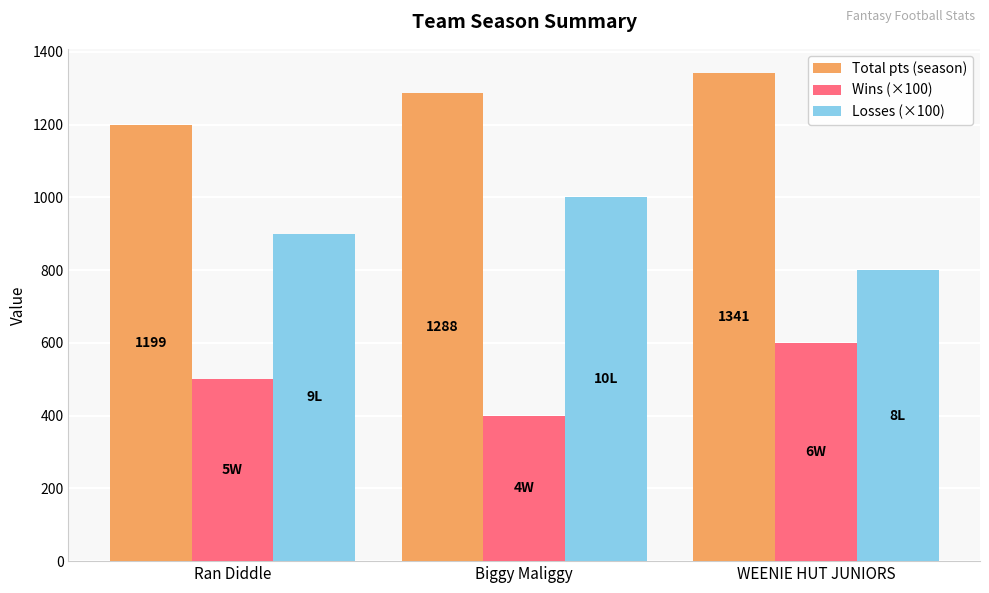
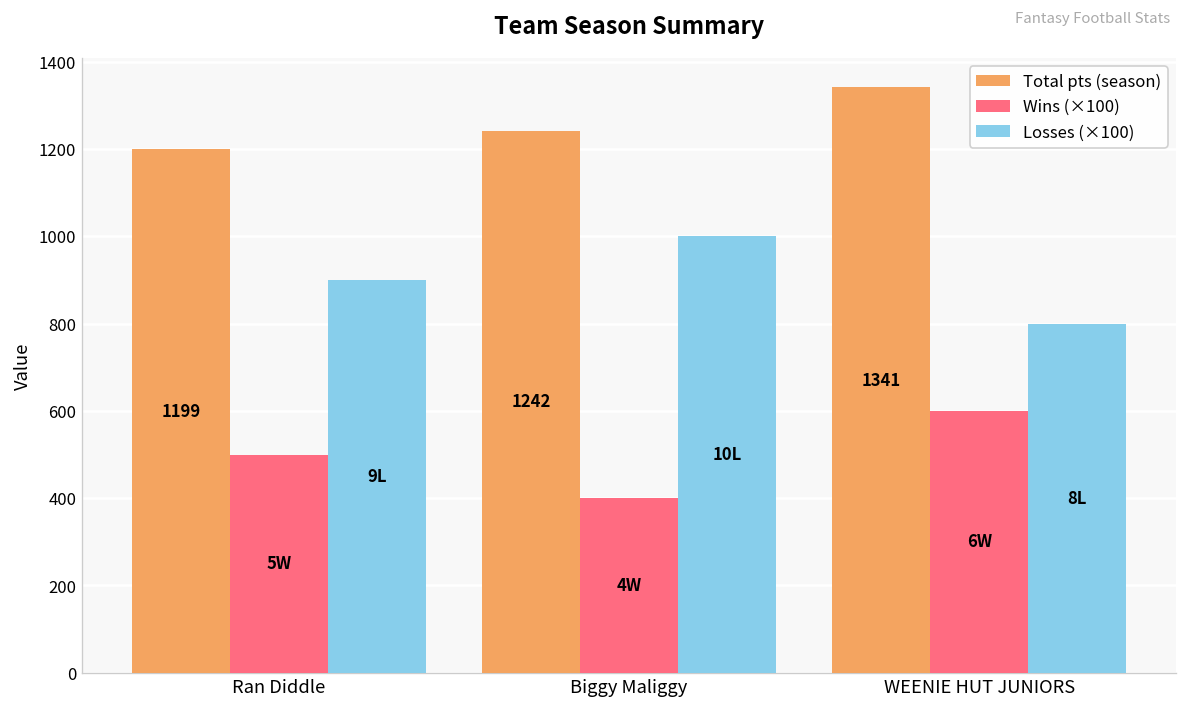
Total pts (season), Biggy Maliggy: 1288 -> 1242
